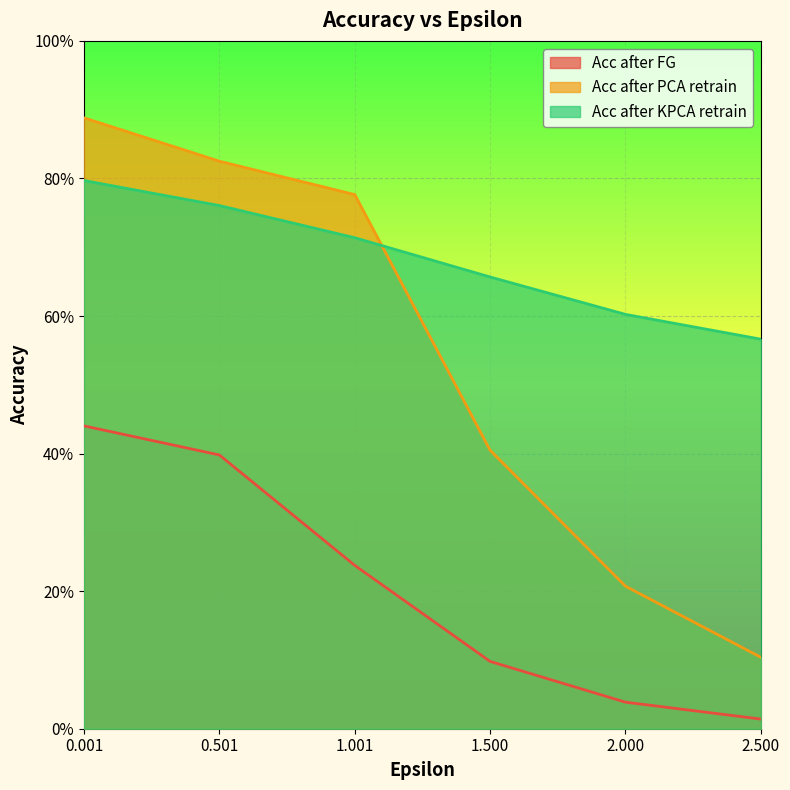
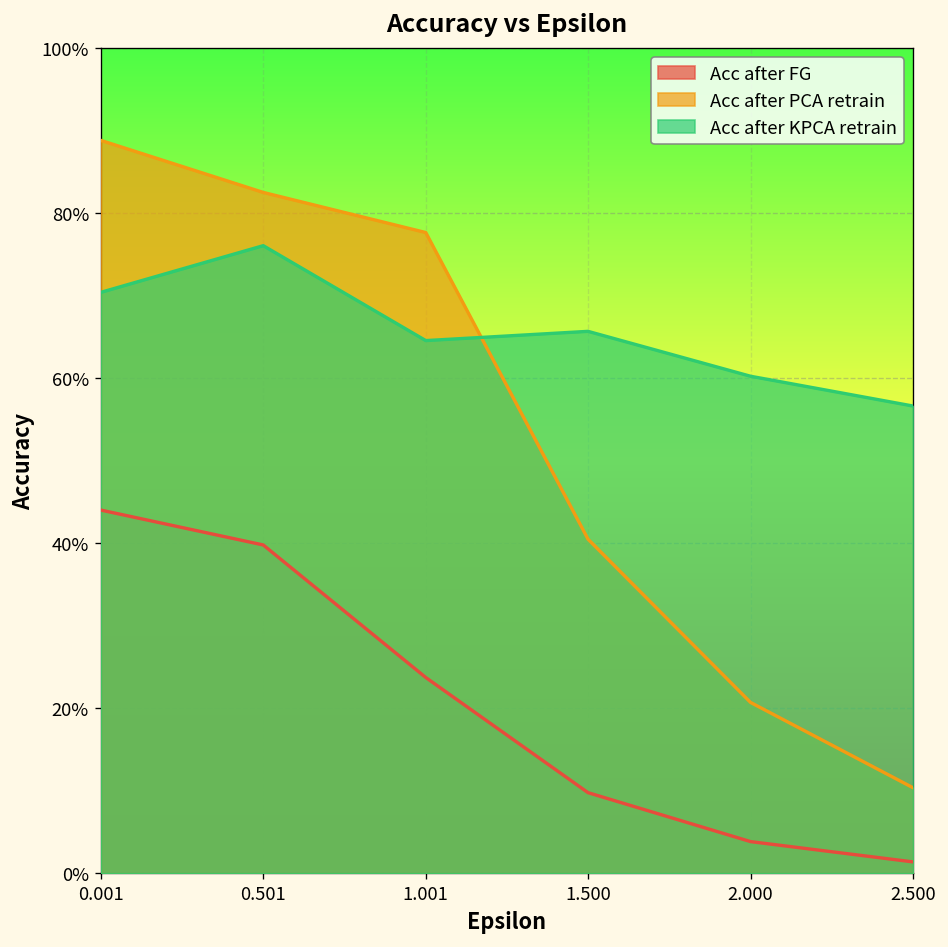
Acc after KPCA retrain, 0.001: 80% -> 70%
Acc after KPCA retrain, 1.001: 71% -> 65%
